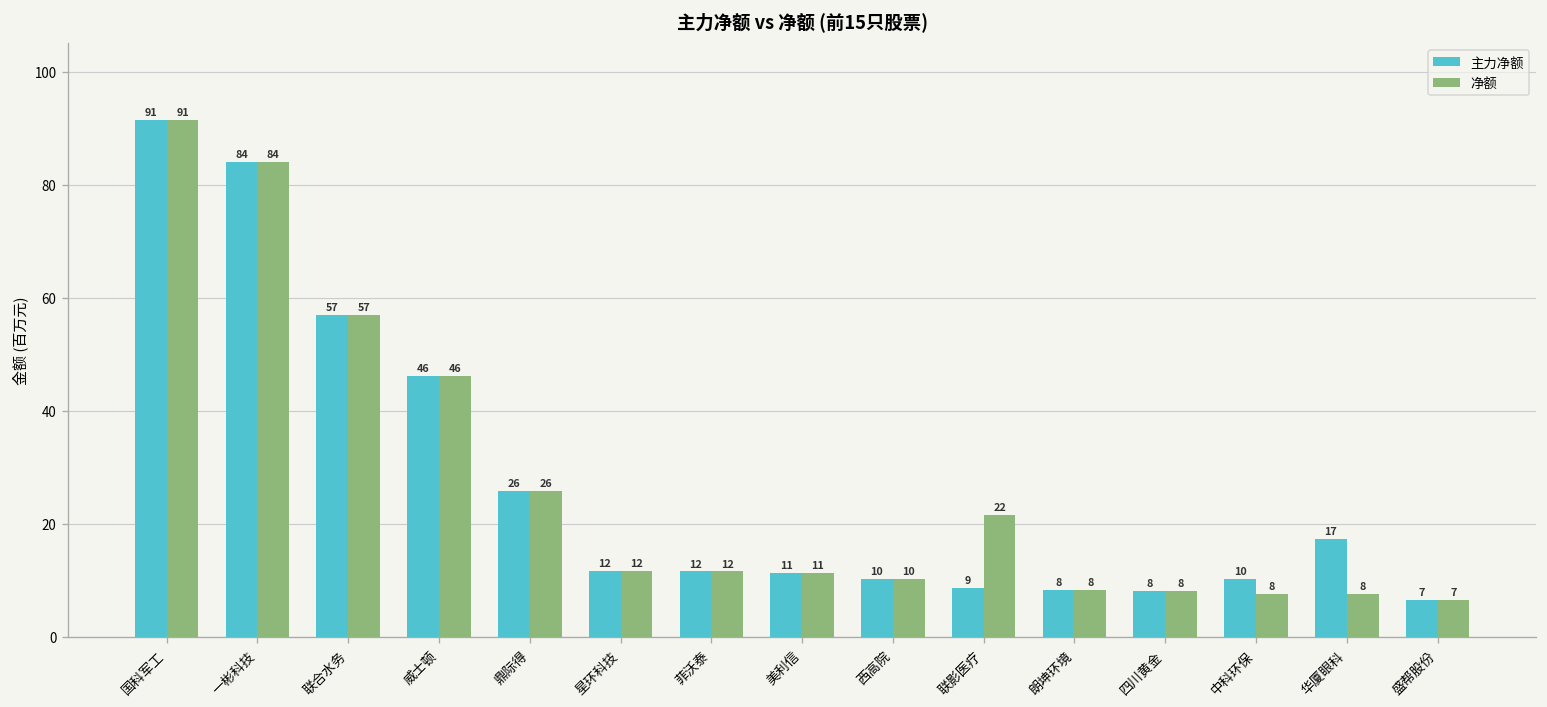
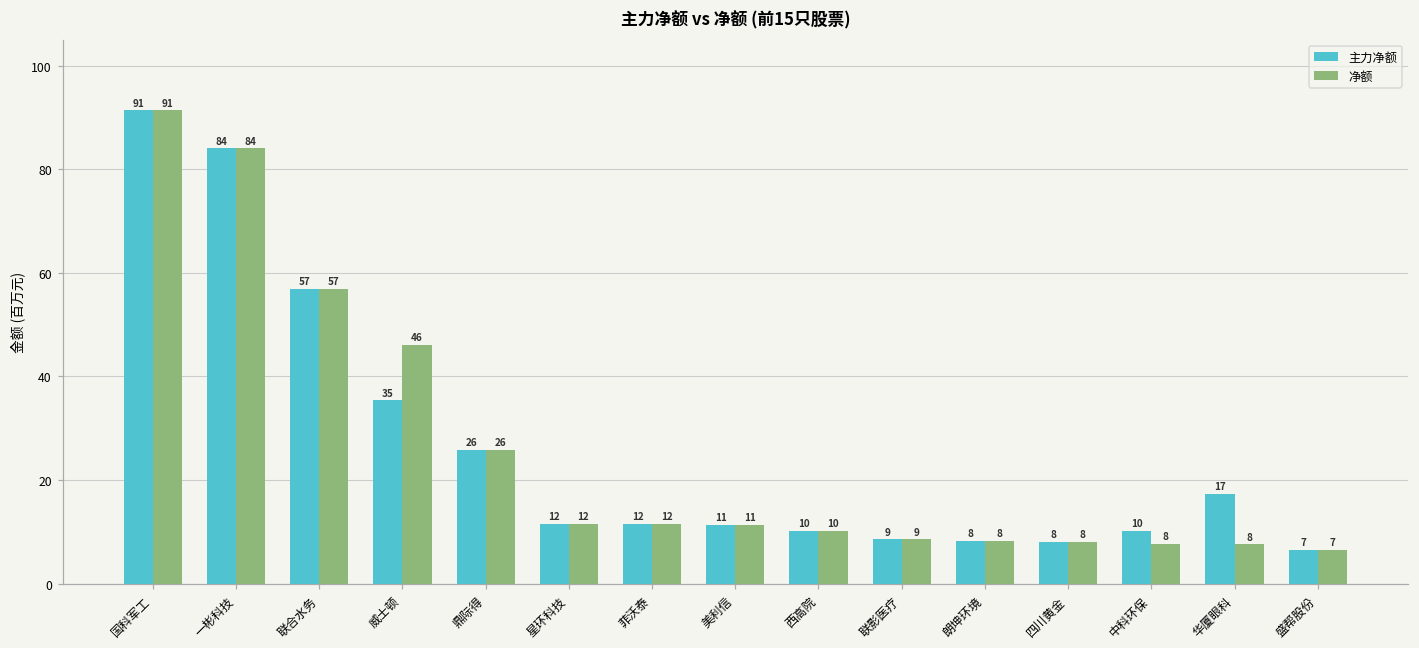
主力净额, 威士顿: 46 -> 35
净额, 联影医疗: 22 -> 9
